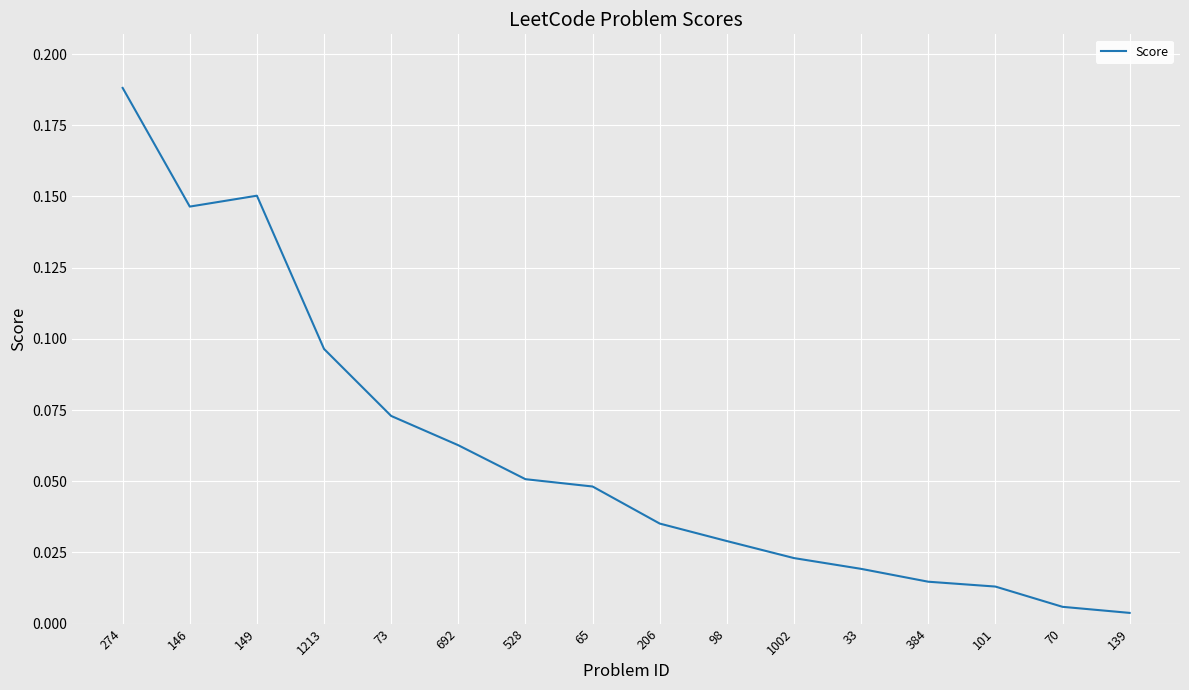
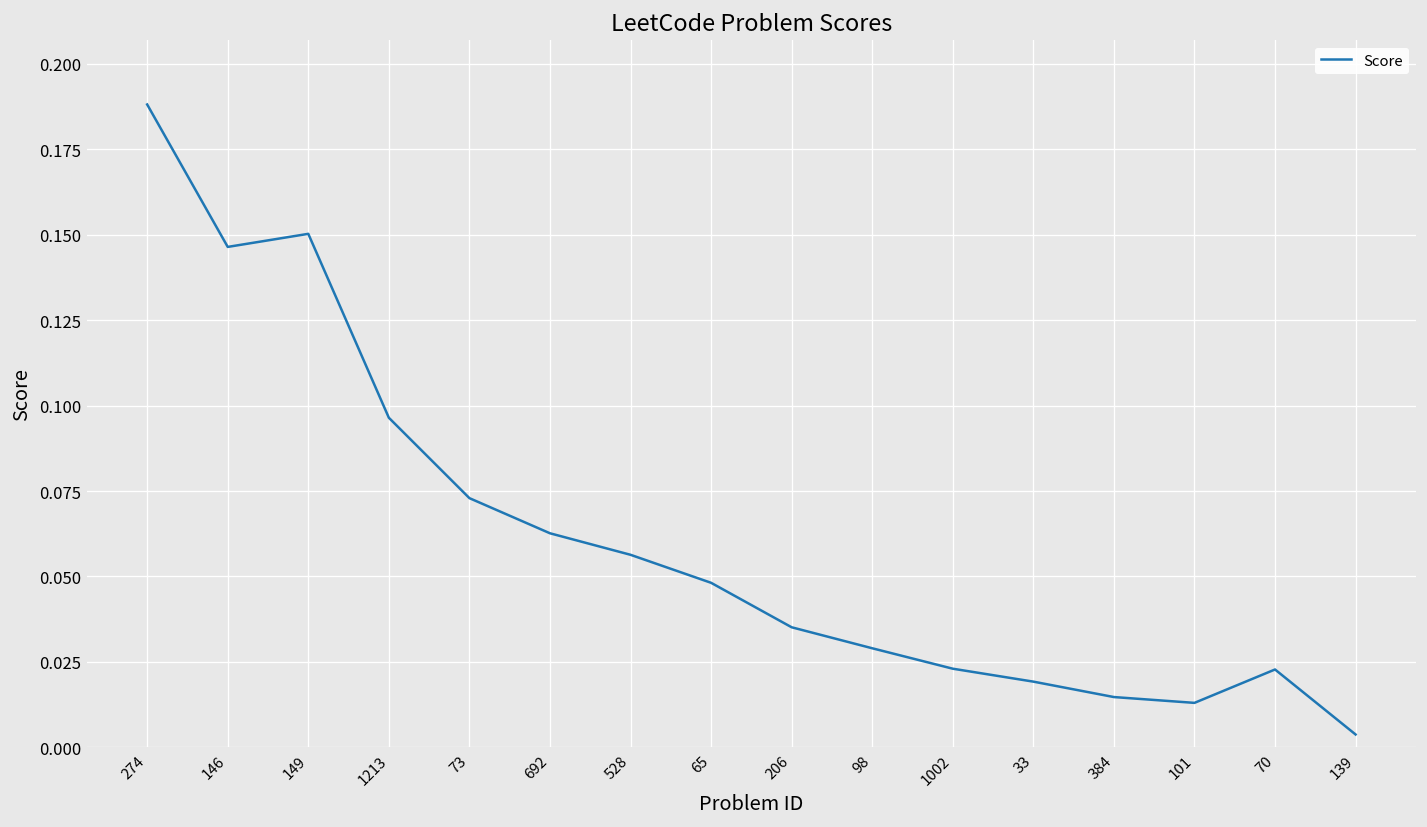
528: 0.051 -> 0.056
70: 0.006 -> 0.023
